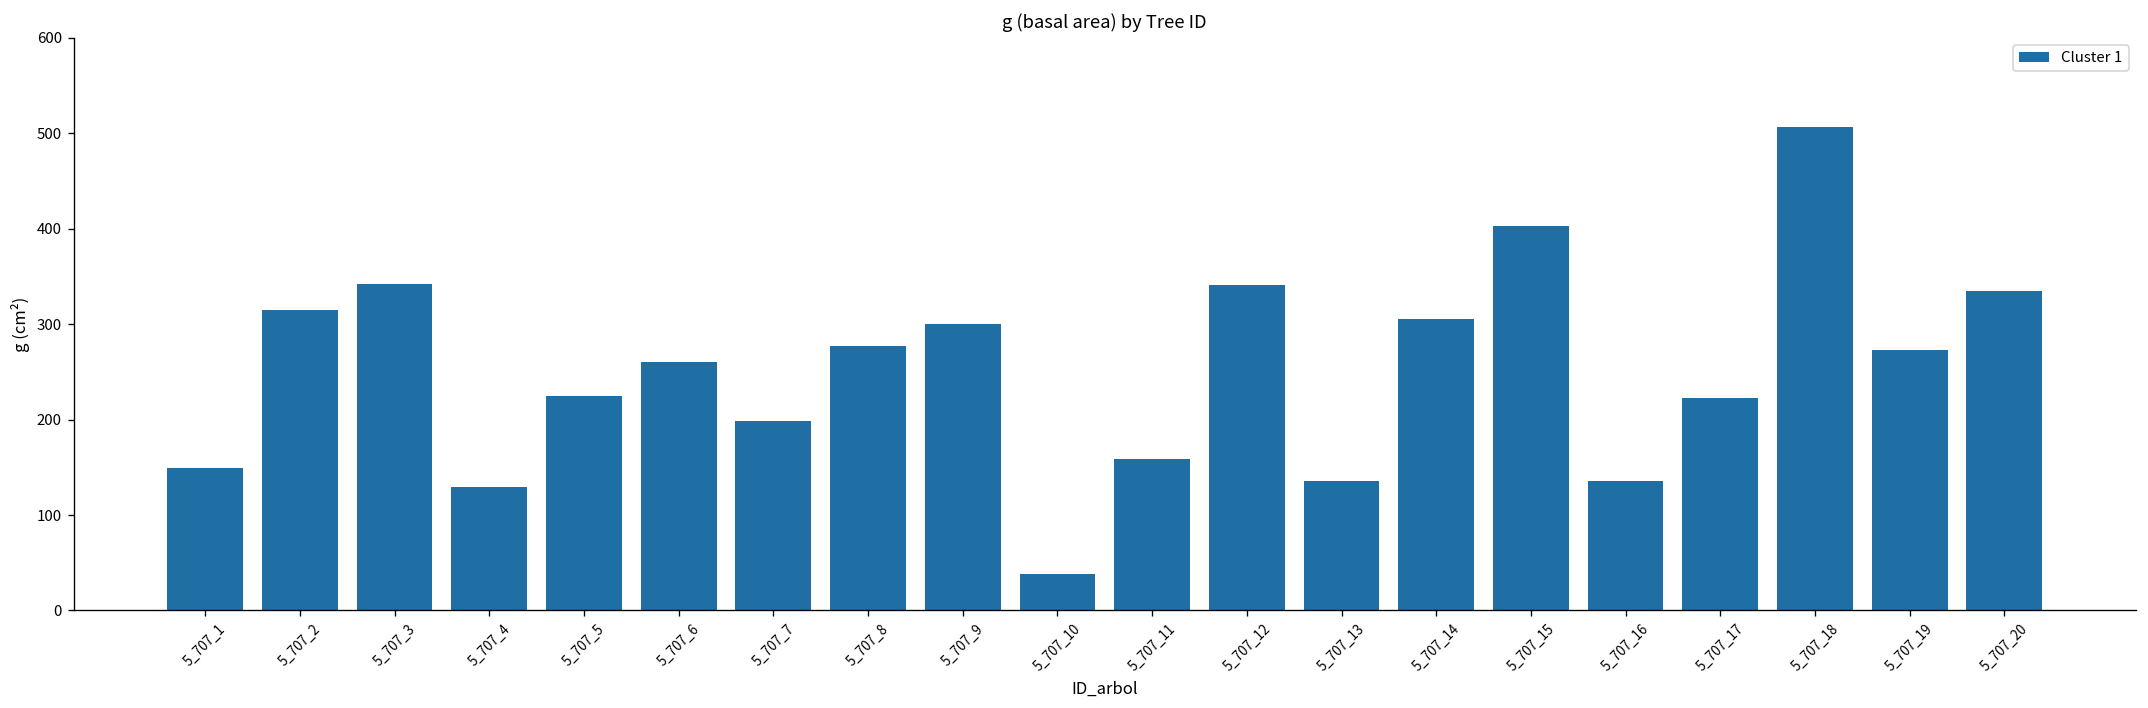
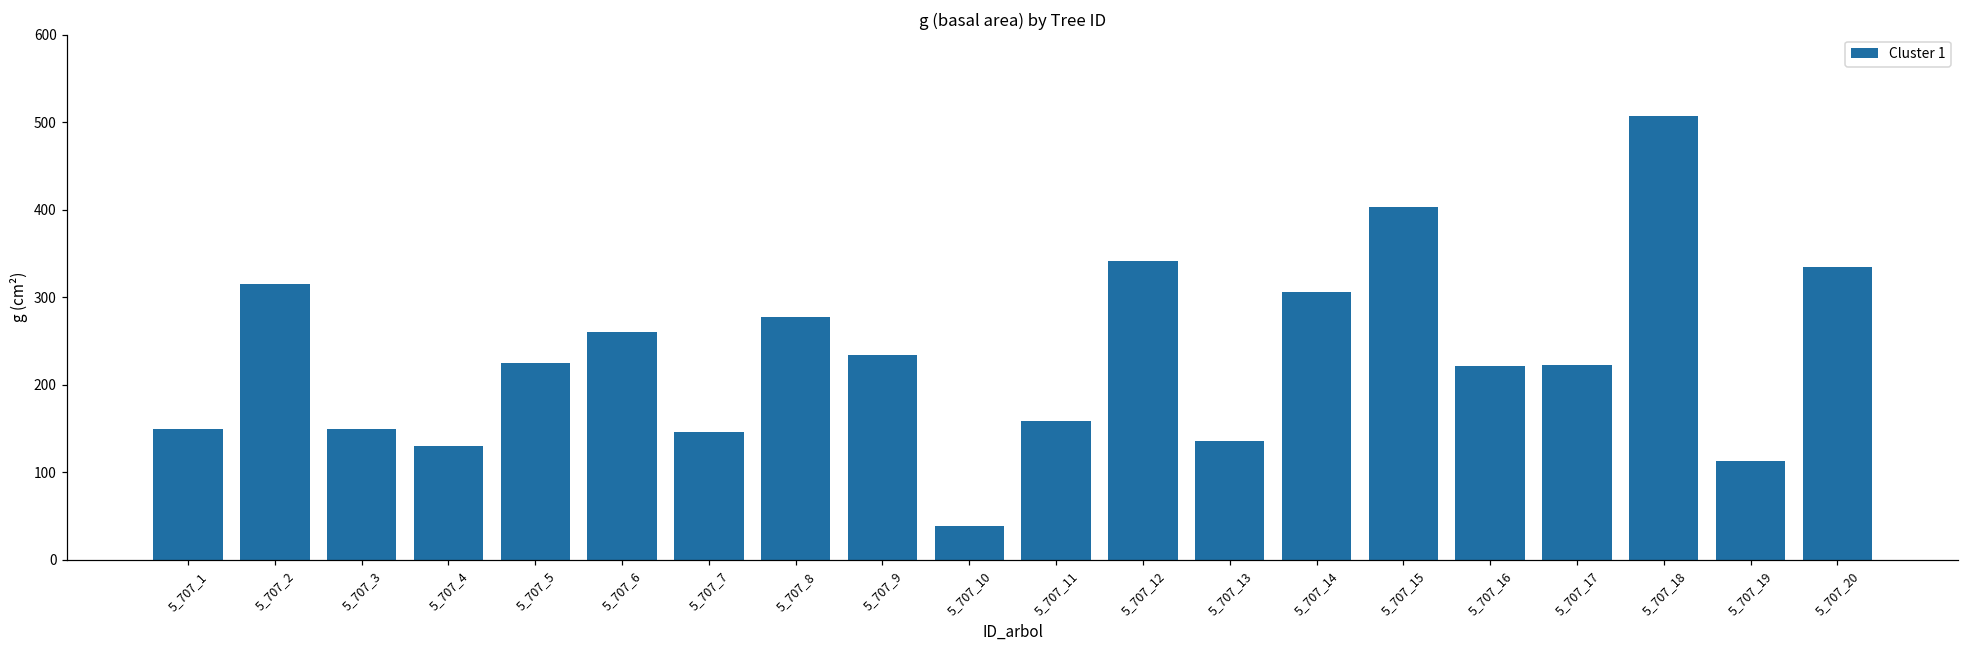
5_707_3: 340 -> 150
5_707_7: 200 -> 150
5_707_9: 300 -> 230
5_707_16: 140 -> 220
5_707_19: 270 -> 110
